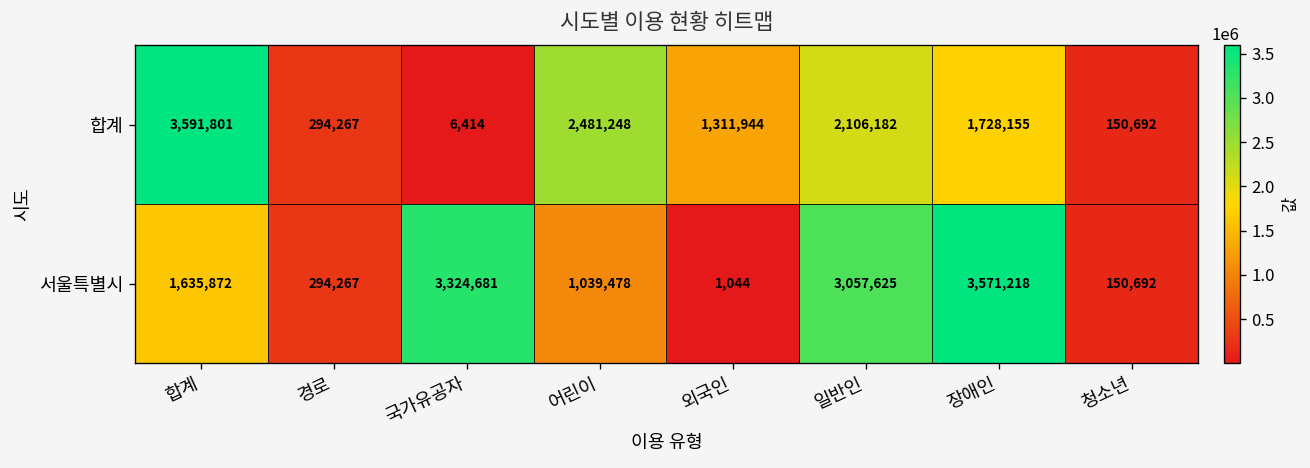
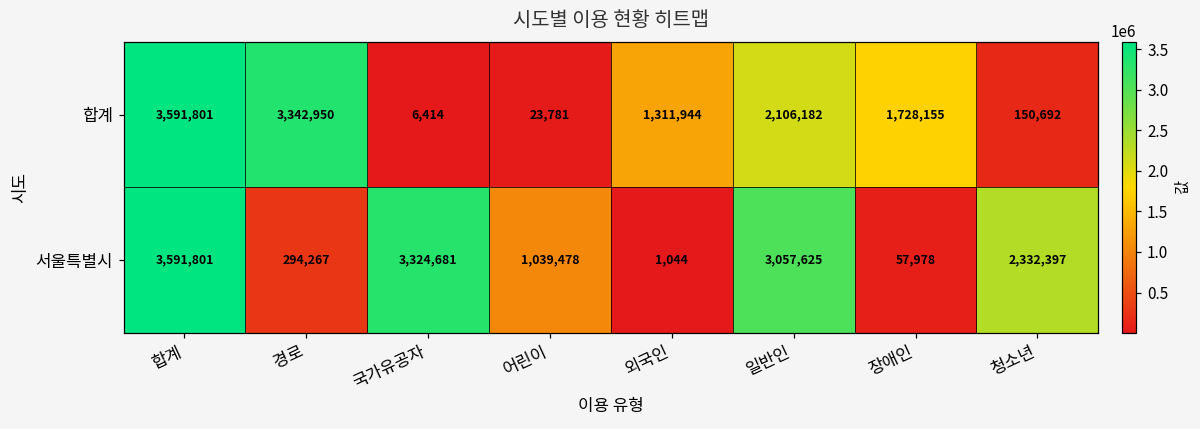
합계, 경로: 294,267 -> 3,342,950
합계, 어린이: 2,481,248 -> 23,781
서울특별시, 합계: 1,635,872 -> 3,591,801
서울특별시, 장애인: 3,571,218 -> 57,978
서울특별시, 청소년: 150,692 -> 2,332,397
